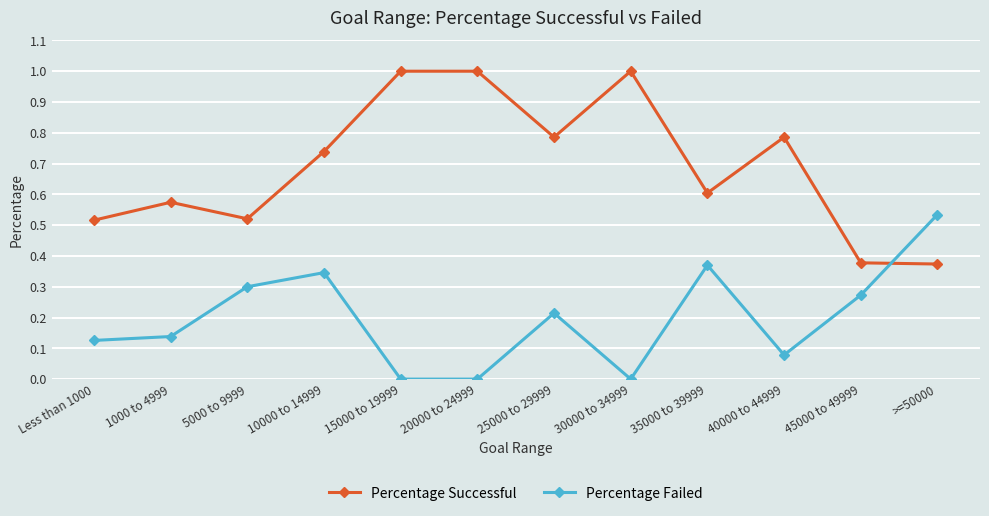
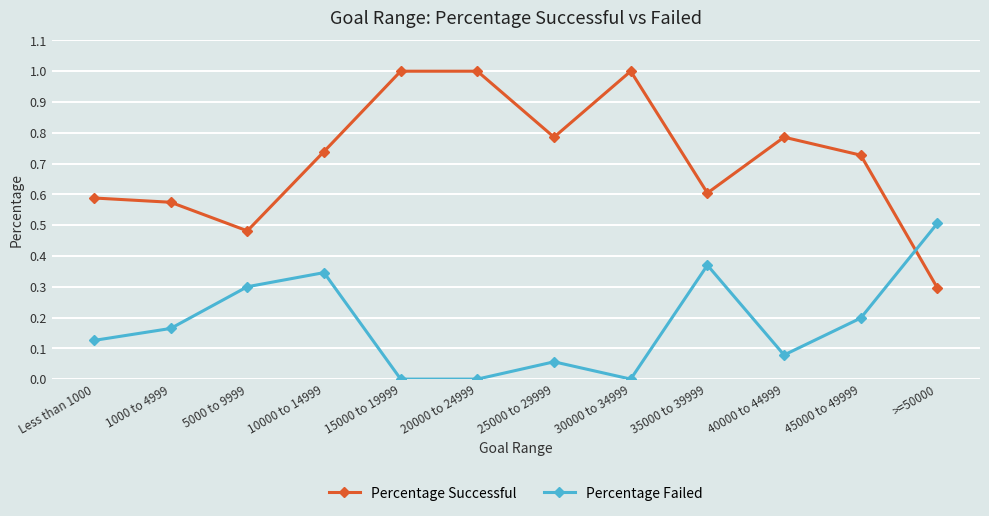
Percentage Successful, Less than 1000: 0.52 -> 0.59
Percentage Failed, 1000 to 4999: 0.14 -> 0.16
Percentage Successful, 5000 to 9999: 0.52 -> 0.48
Percentage Failed, 25000 to 29999: 0.21 -> 0.06
Percentage Successful, 45000 to 49999: 0.38 -> 0.73
Percentage Failed, 45000 to 49999: 0.27 -> 0.20
Percentage Successful, >=50000: 0.37 -> 0.30
Percentage Failed, >=50000: 0.53 -> 0.51
